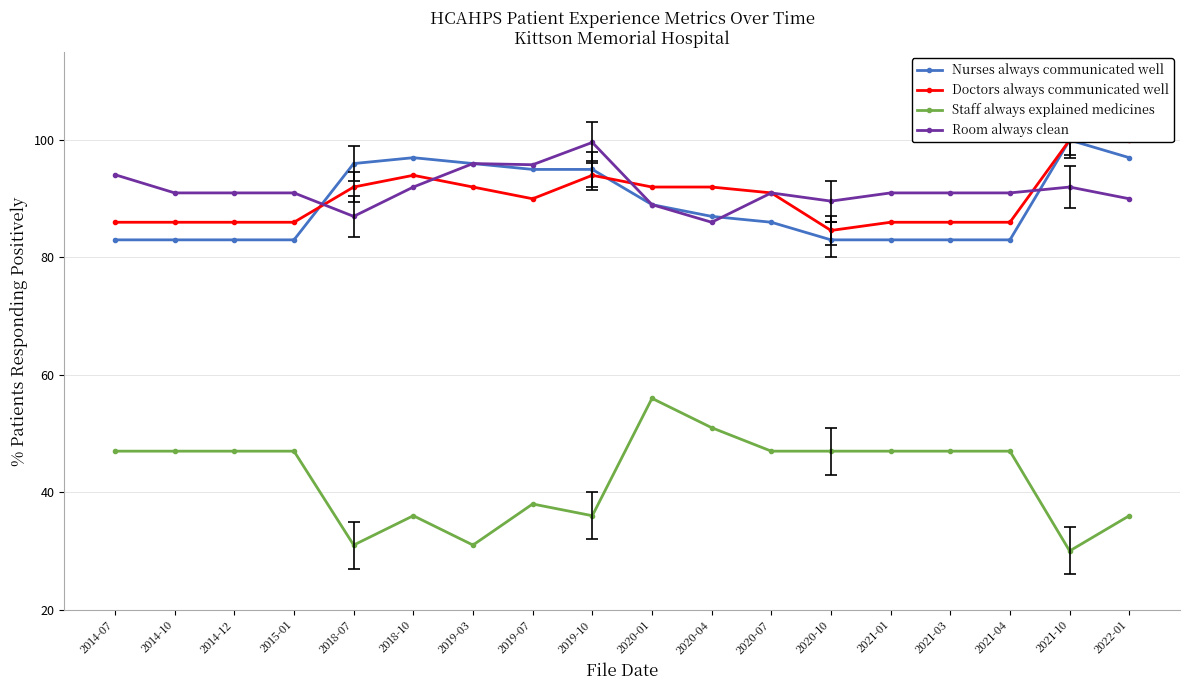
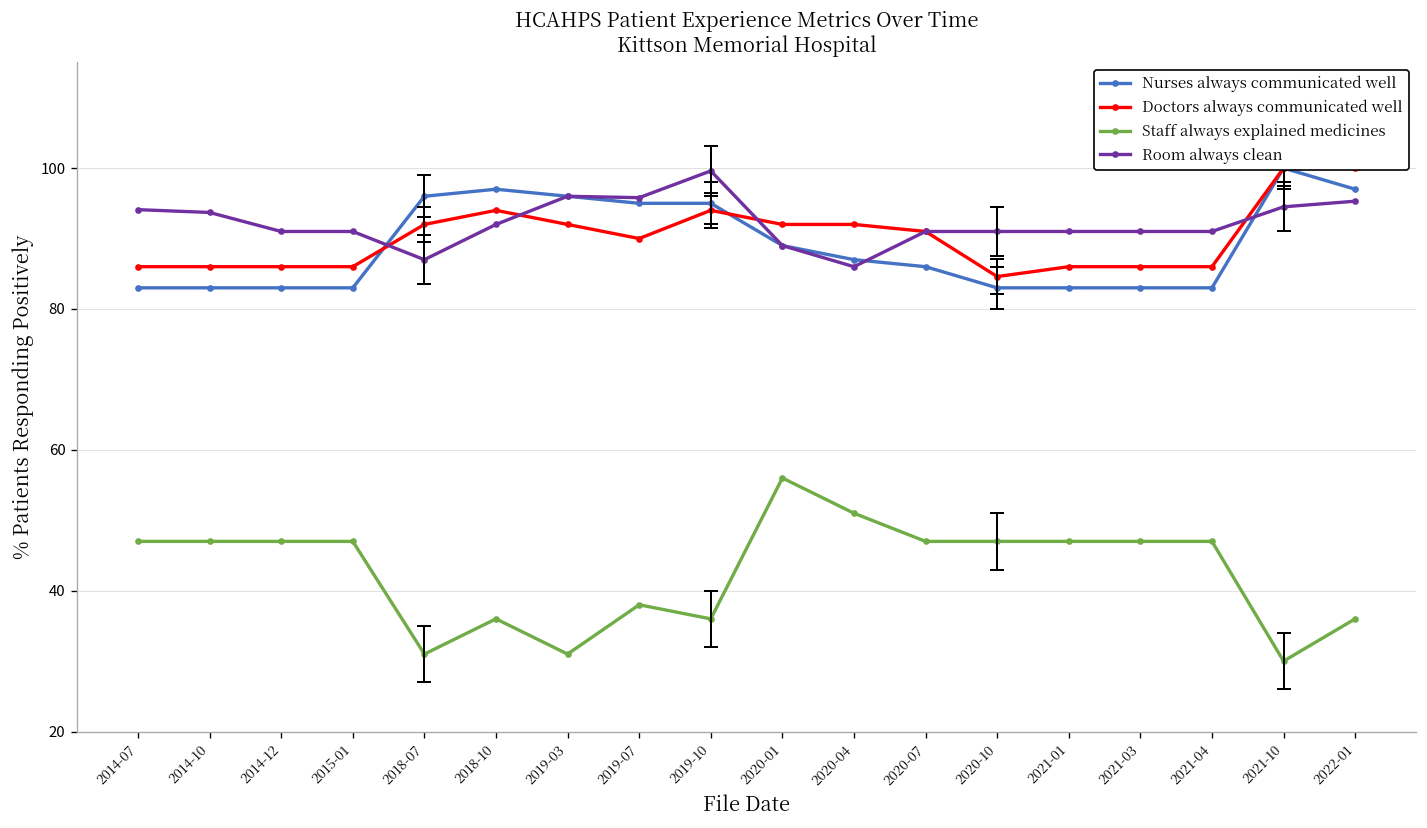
Room always clean, 2014-10: 91 -> 94
Room always clean, 2020-10: 90 -> 91
Room always clean, 2021-10: 92 -> 95
Room always clean, 2022-01: 90 -> 95
